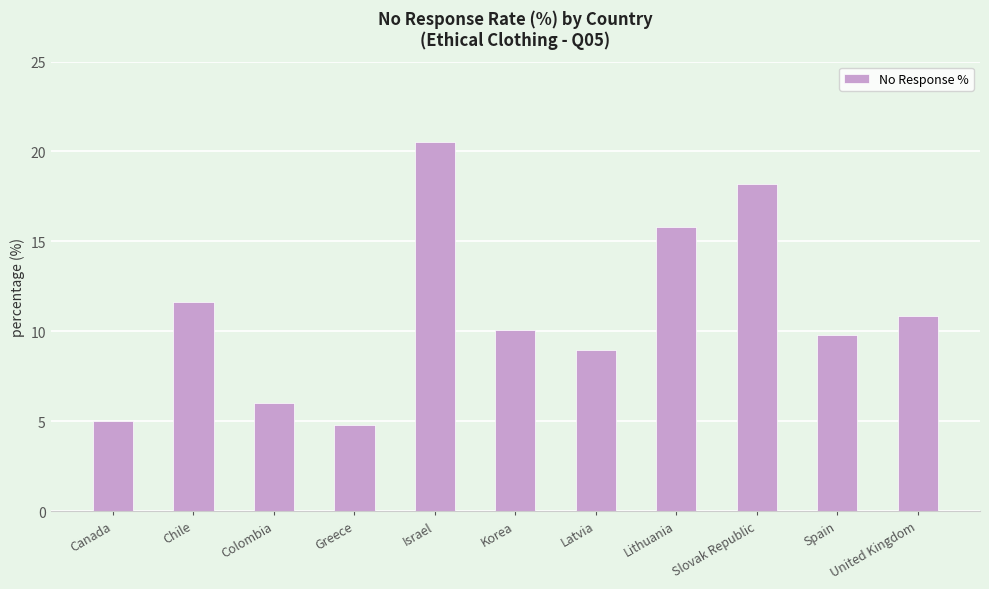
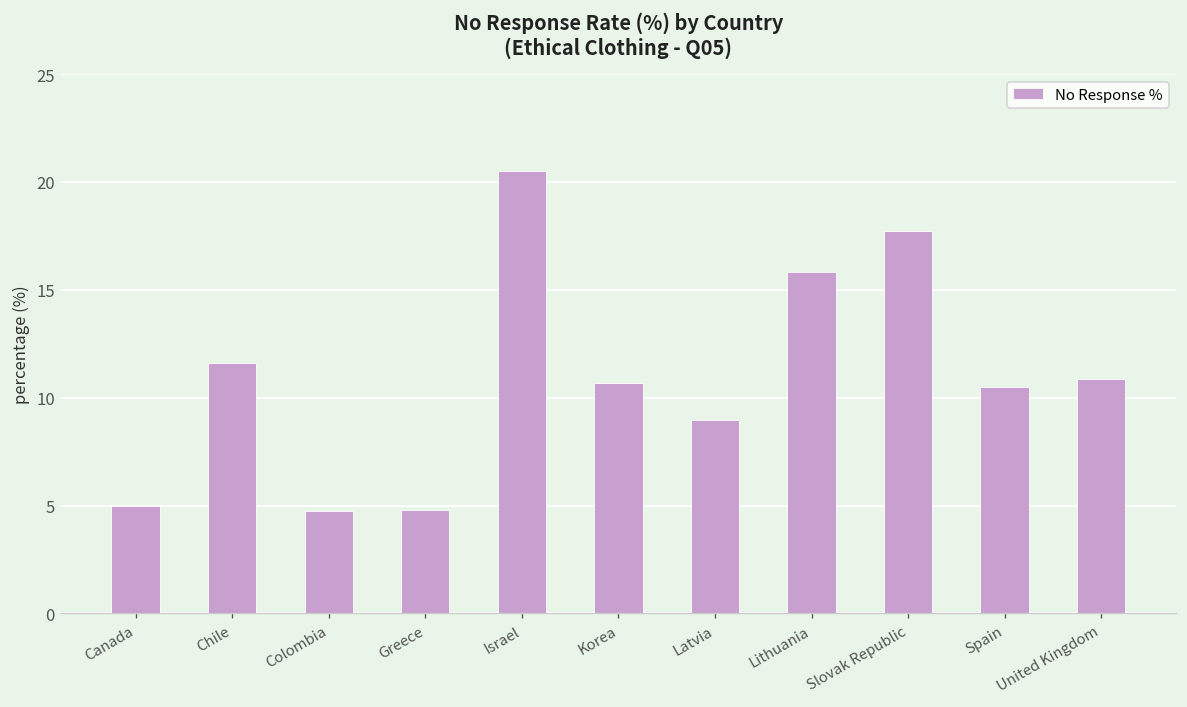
Colombia: 6.0 -> 4.8
Korea: 10.1 -> 10.7
Slovak Republic: 18.2 -> 17.7
Spain: 9.8 -> 10.5
